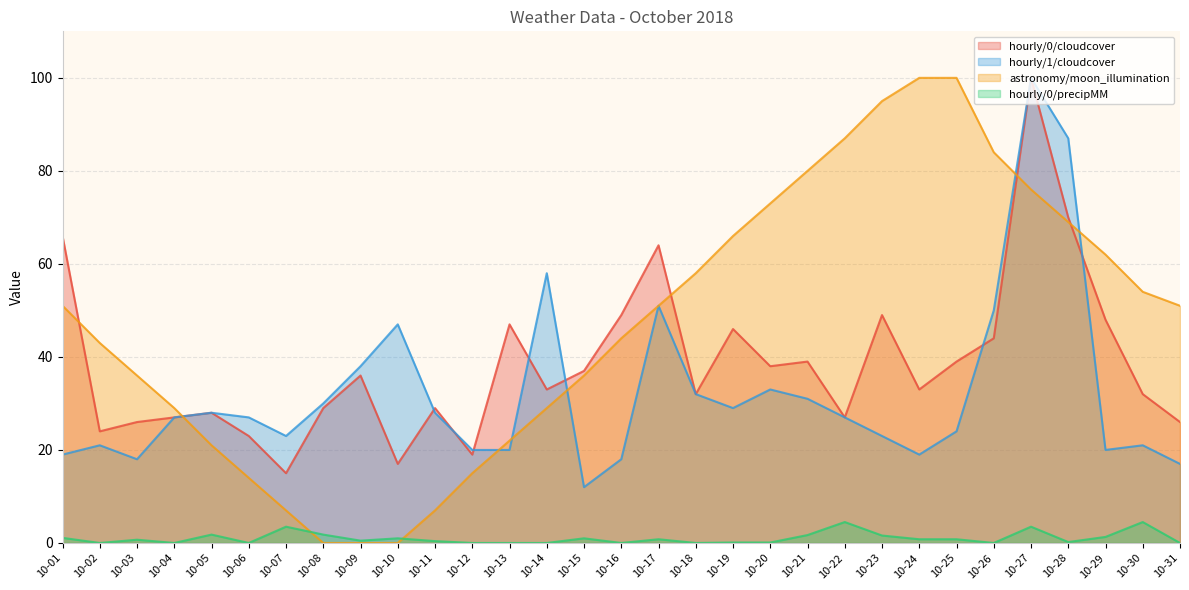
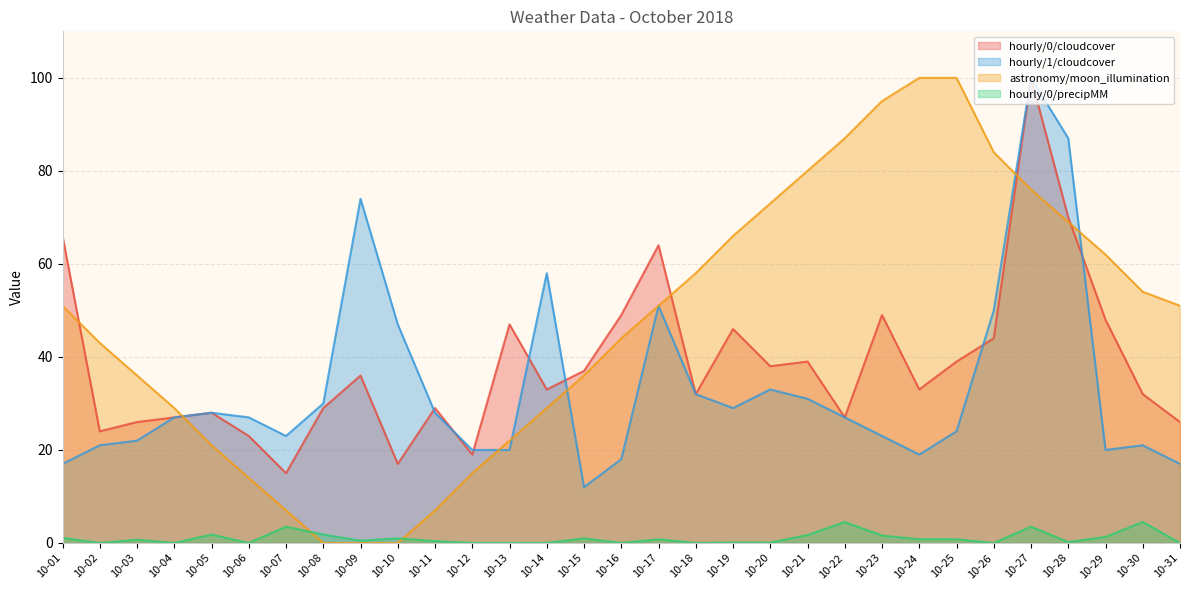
hourly/1/cloudcover, 10-01: 19 -> 17
hourly/1/cloudcover, 10-03: 18 -> 22
hourly/1/cloudcover, 10-09: 38 -> 74
